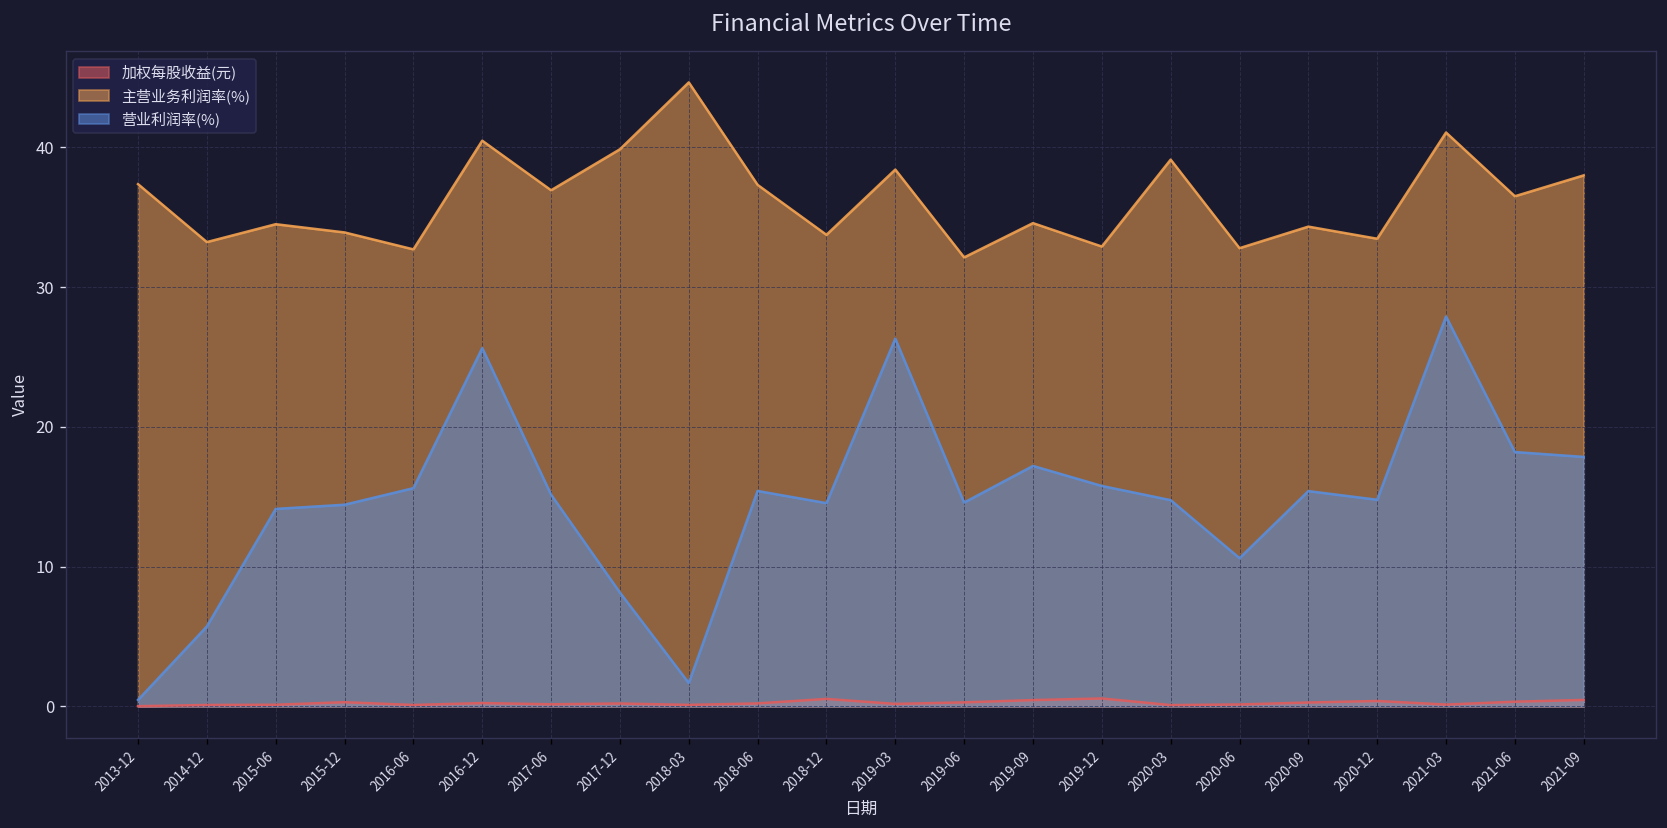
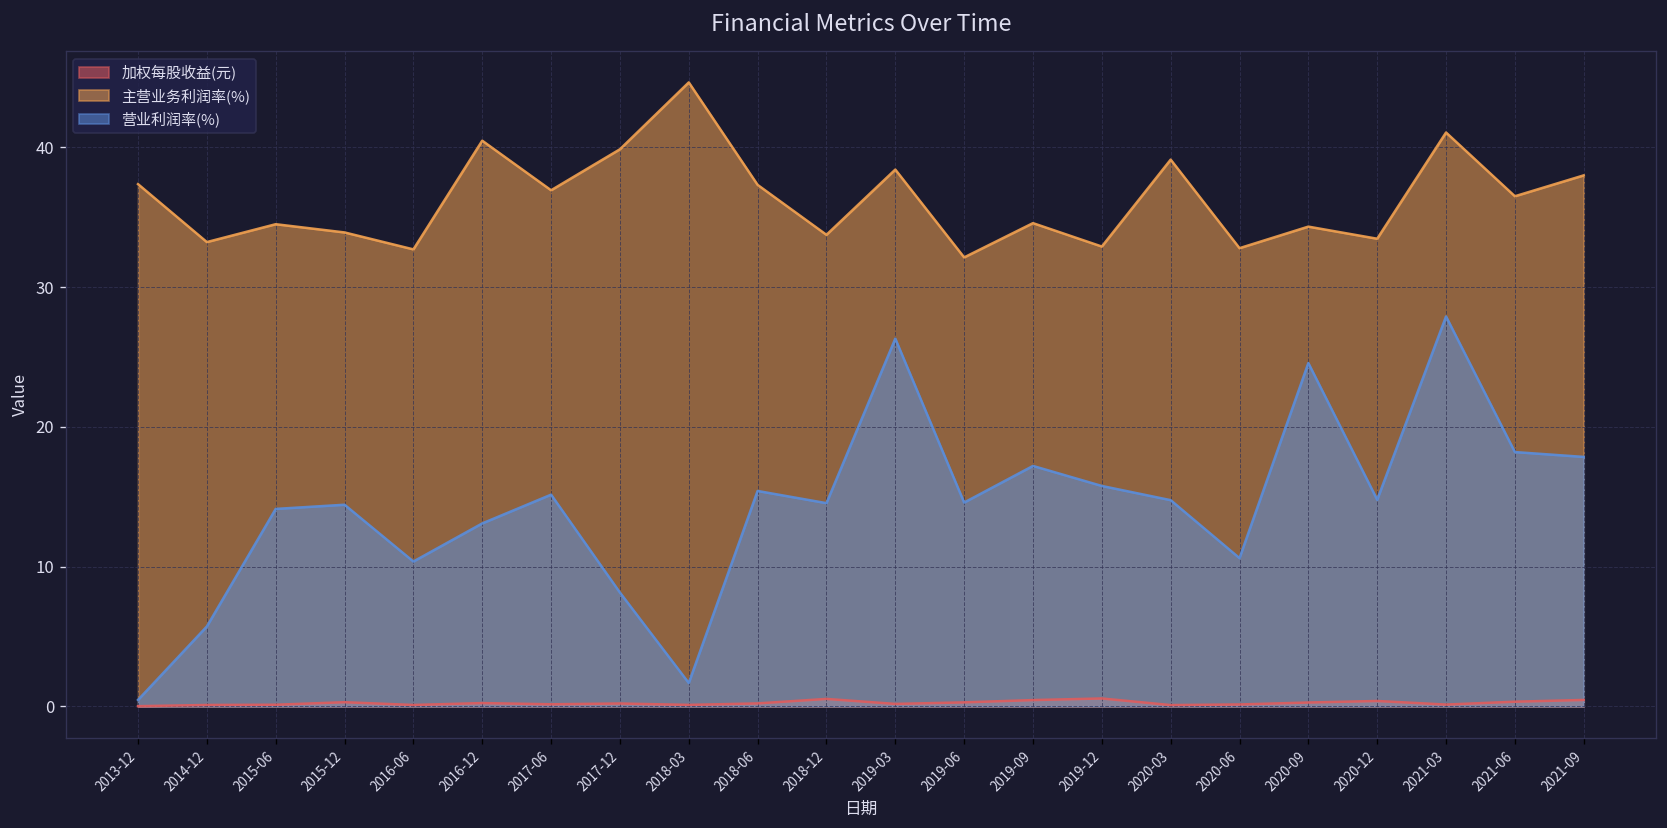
营业利润率(%), 2016-06: 15.6 -> 10.4
营业利润率(%), 2016-12: 25.6 -> 13.1
营业利润率(%), 2020-09: 15.4 -> 24.6
